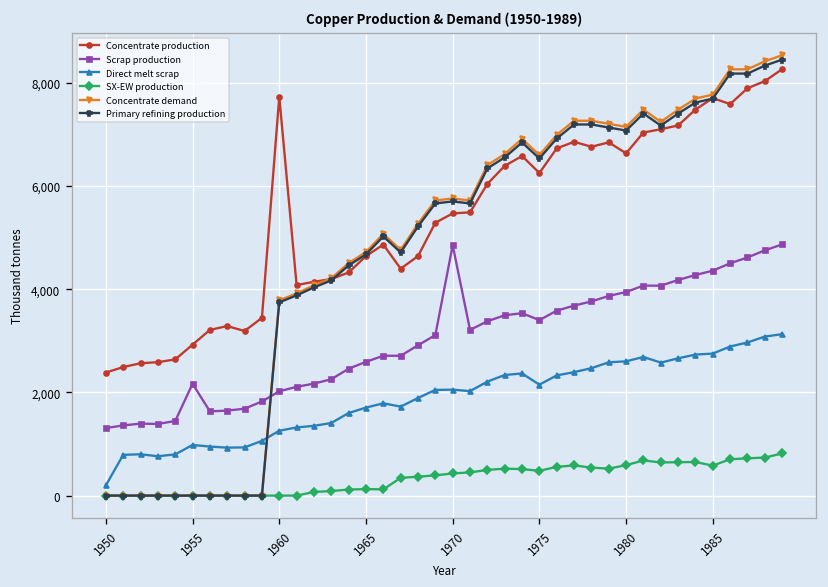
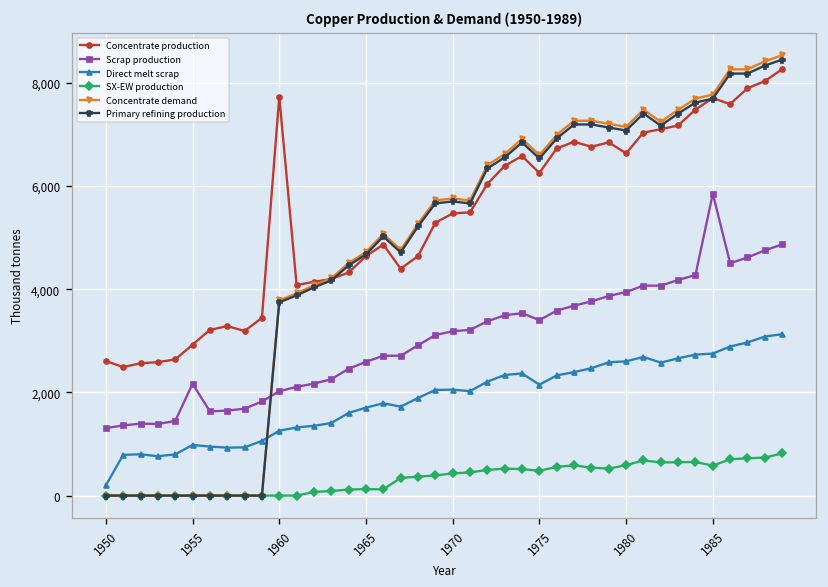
Concentrate production, 1950: 2,400 -> 2,600
Scrap production, 1970: 4,900 -> 3,200
Scrap production, 1985: 4,400 -> 5,900
